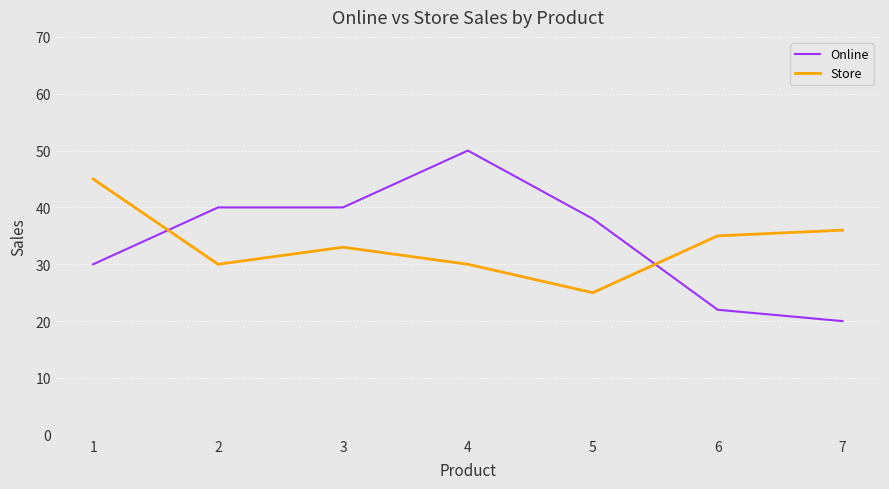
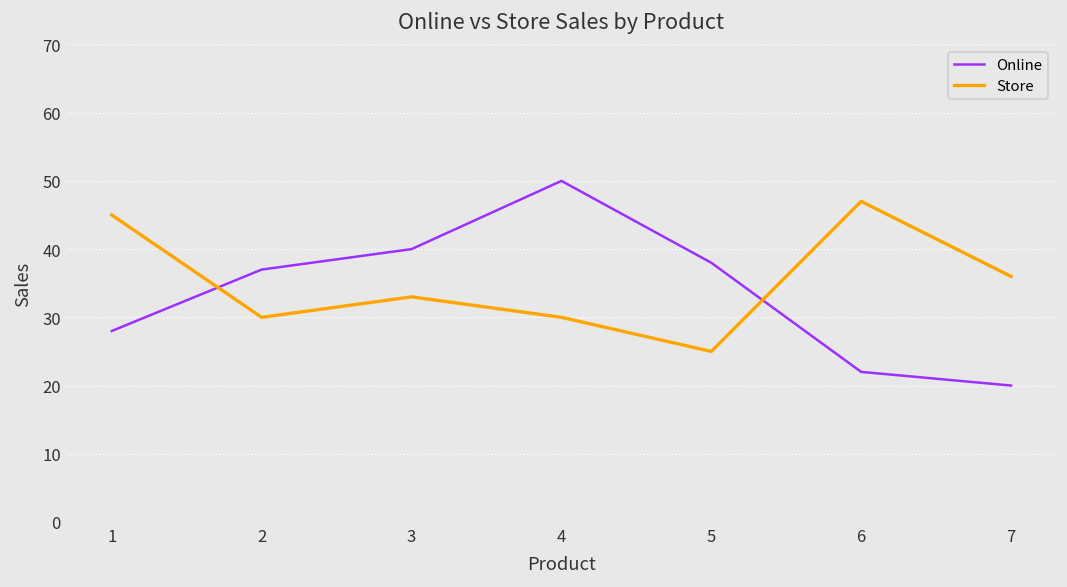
Online, 1: 30 -> 28
Online, 2: 40 -> 37
Store, 6: 35 -> 47
